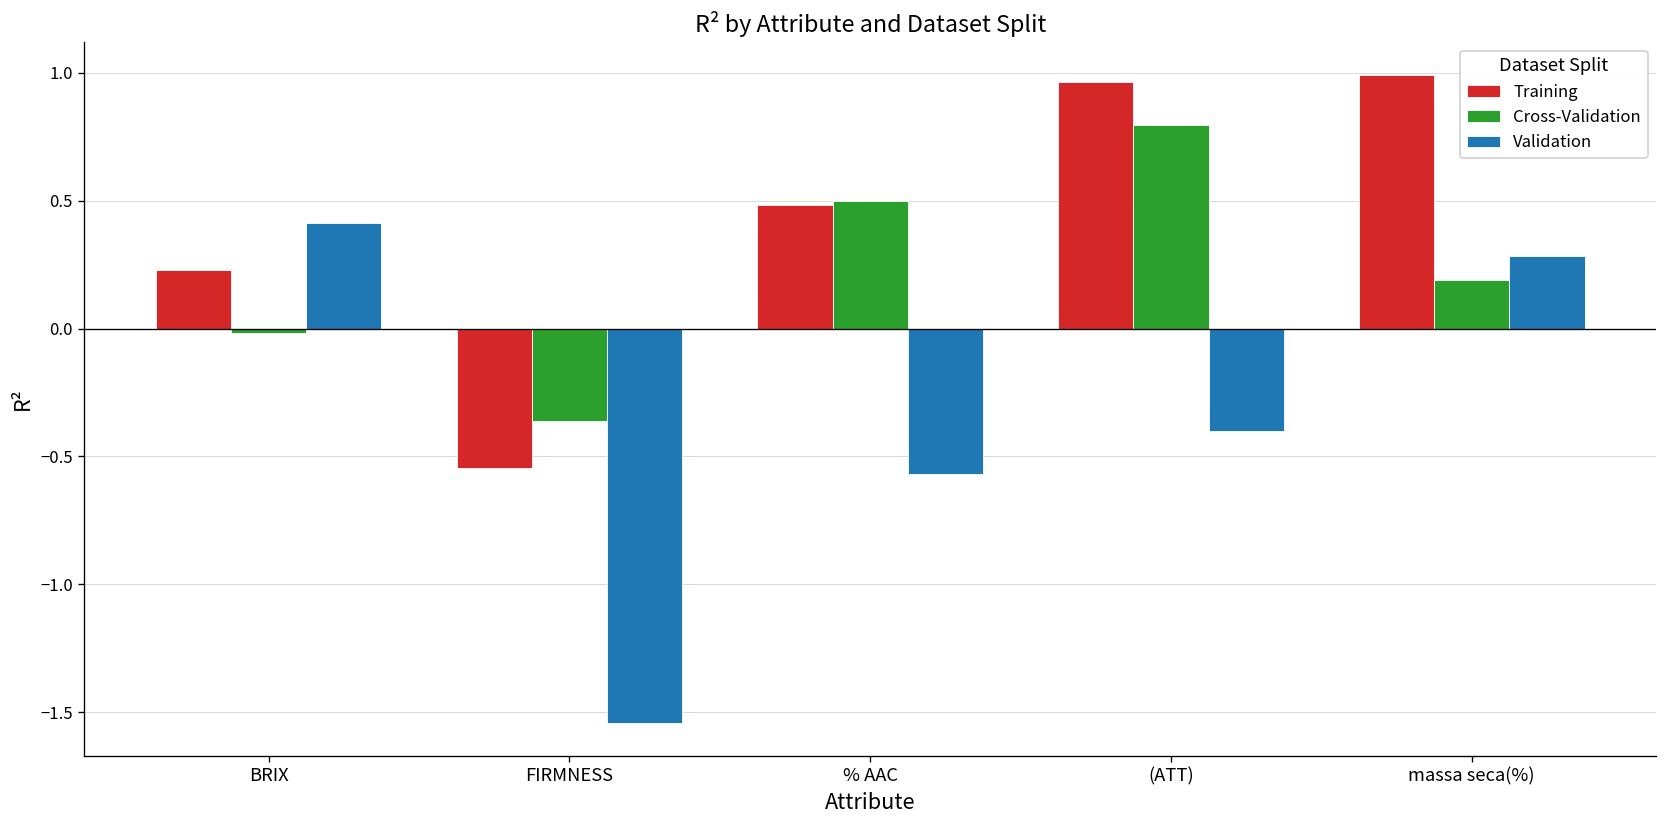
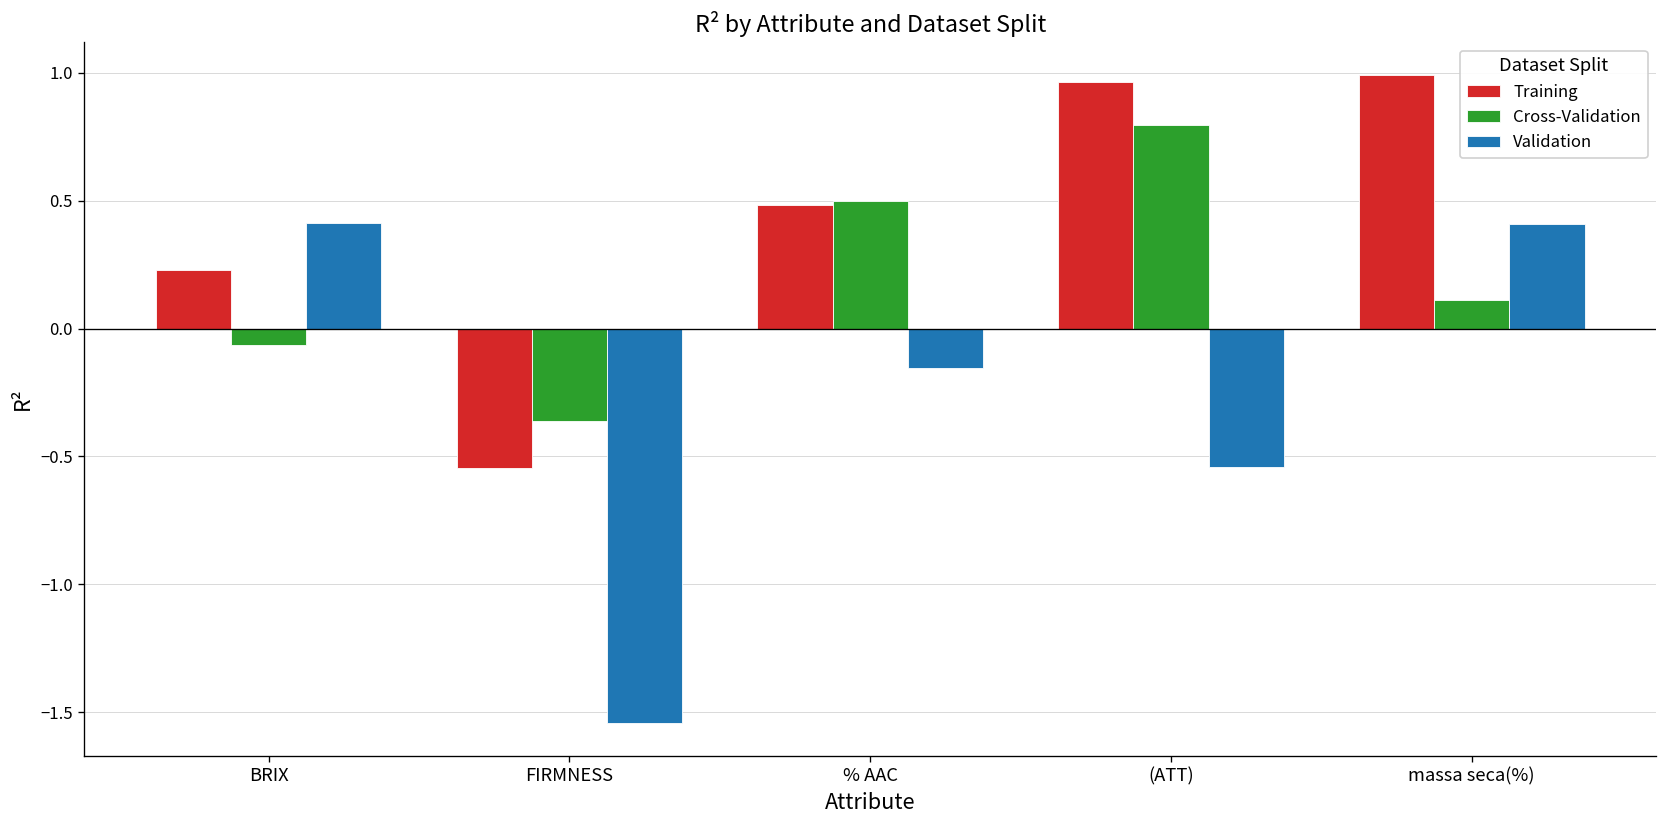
Cross-Validation, BRIX: -0.02 -> -0.07
Validation, % AAC: -0.57 -> -0.16
Validation, (ATT): -0.40 -> -0.54
Cross-Validation, massa seca(%): 0.19 -> 0.11
Validation, massa seca(%): 0.28 -> 0.41
